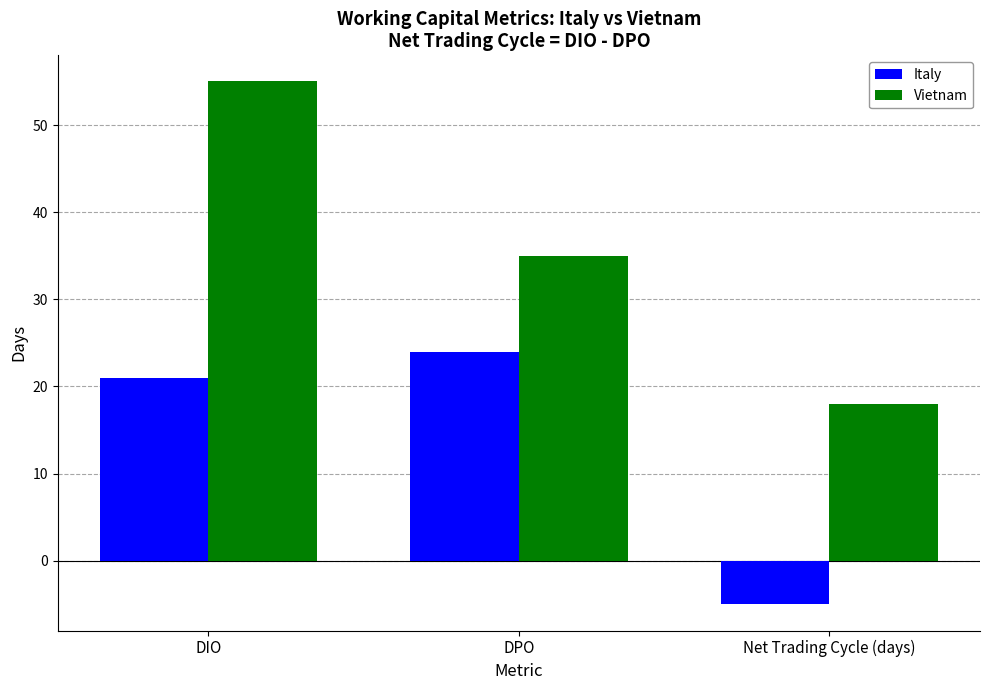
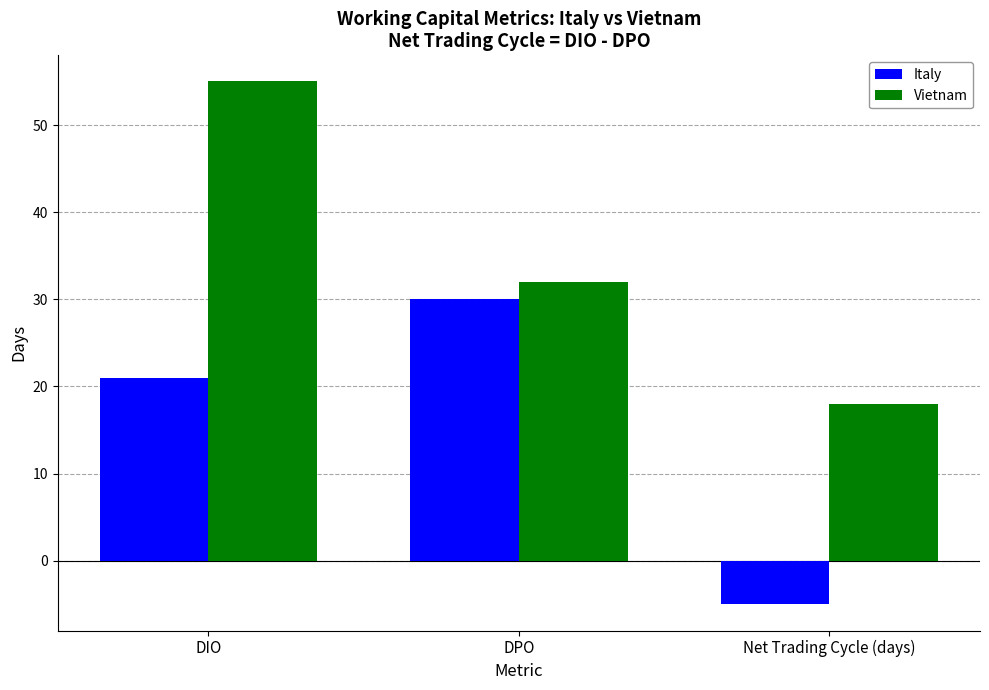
Italy, DPO: 24 -> 30
Vietnam, DPO: 35 -> 32
